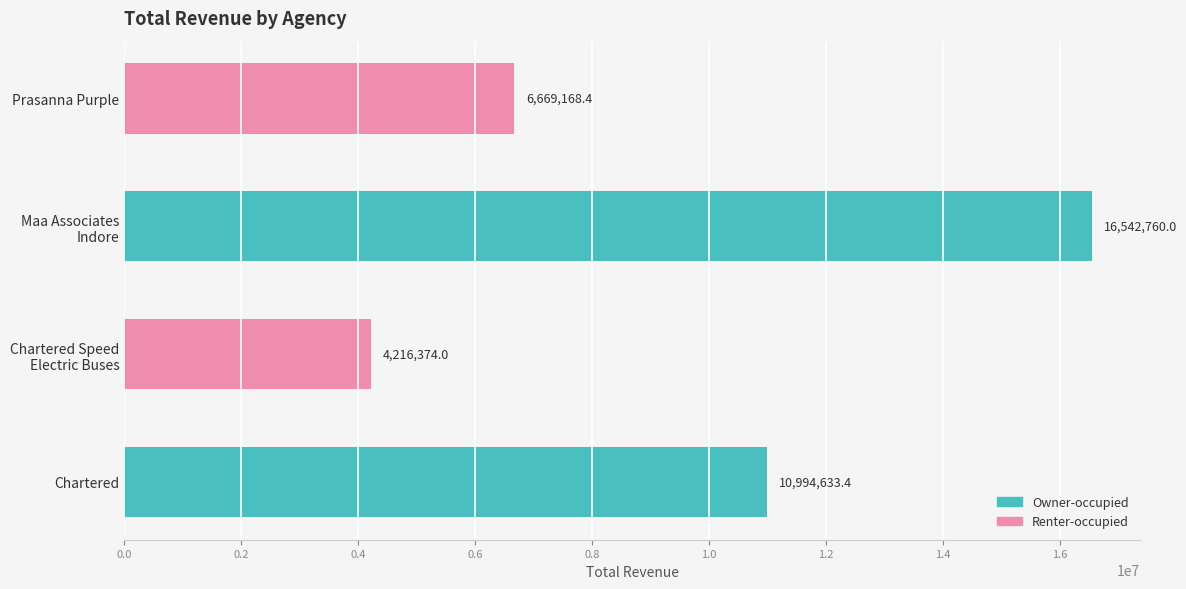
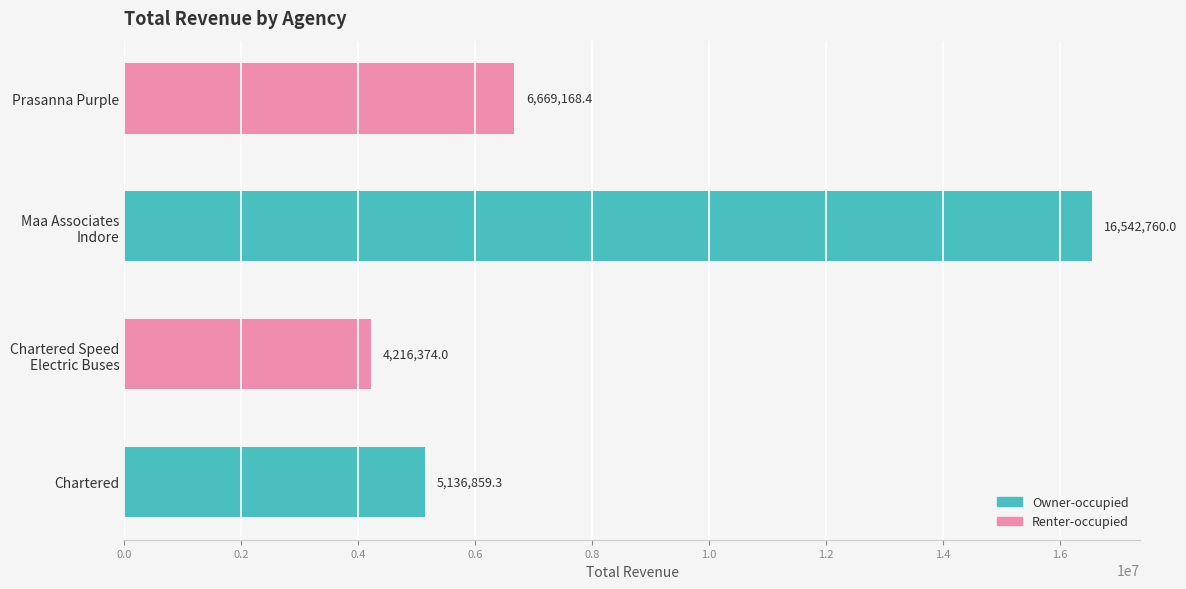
Chartered: 10,994,633.4 -> 5,136,859.3
